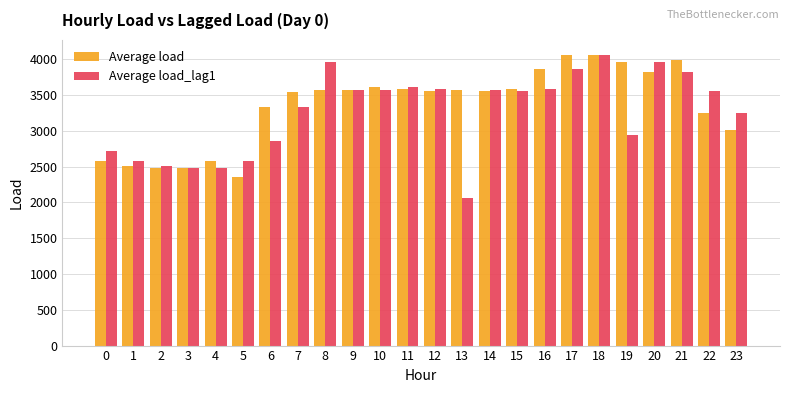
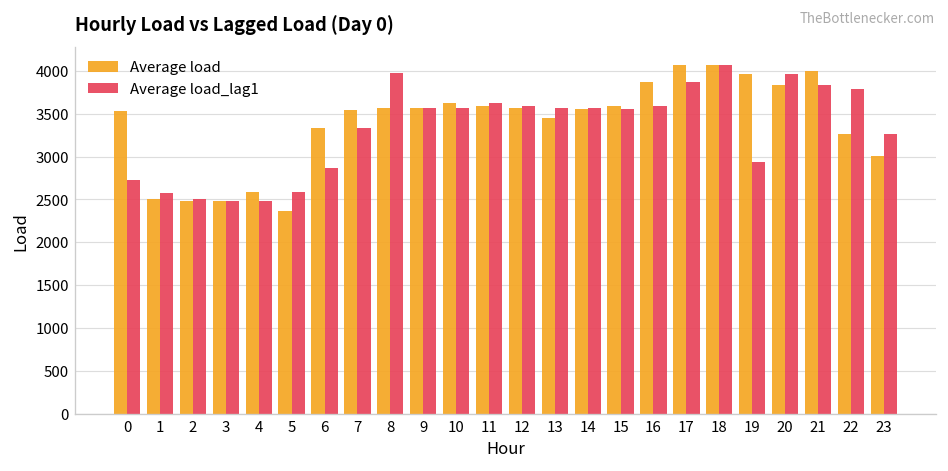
Average load, 0: 2600 -> 3500
Average load, 13: 3600 -> 3400
Average load_lag1, 13: 2100 -> 3600
Average load_lag1, 22: 3600 -> 3800
